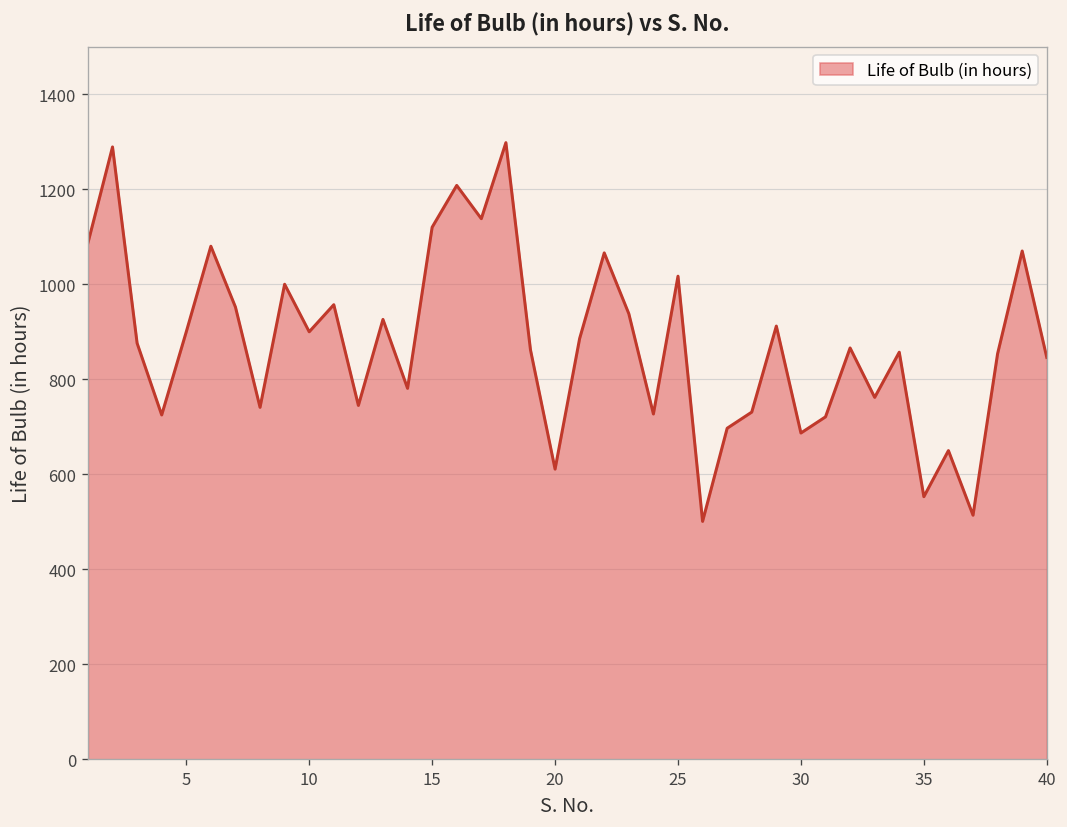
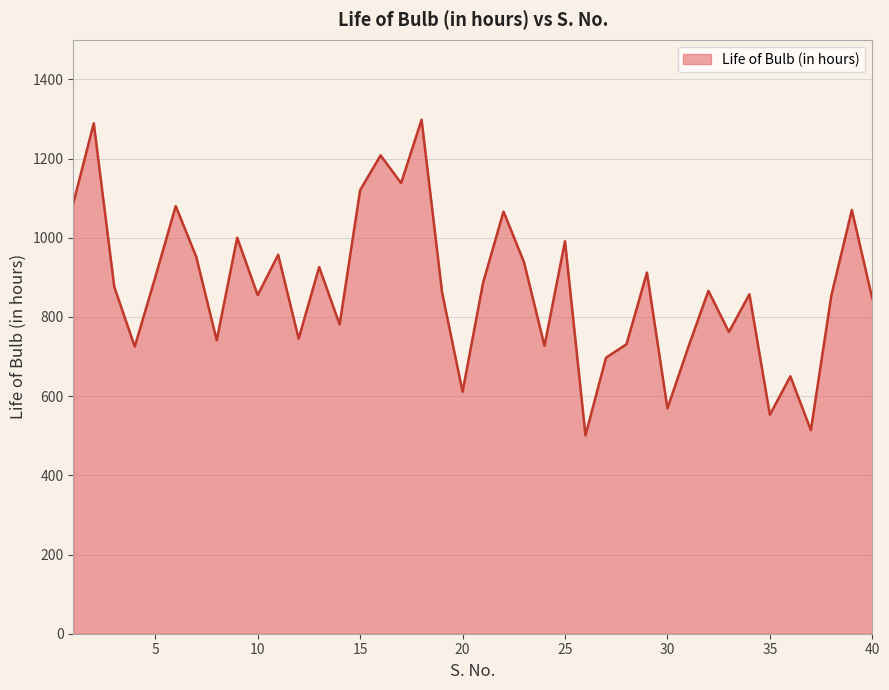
10: 900 -> 860
25: 1020 -> 990
30: 690 -> 570
